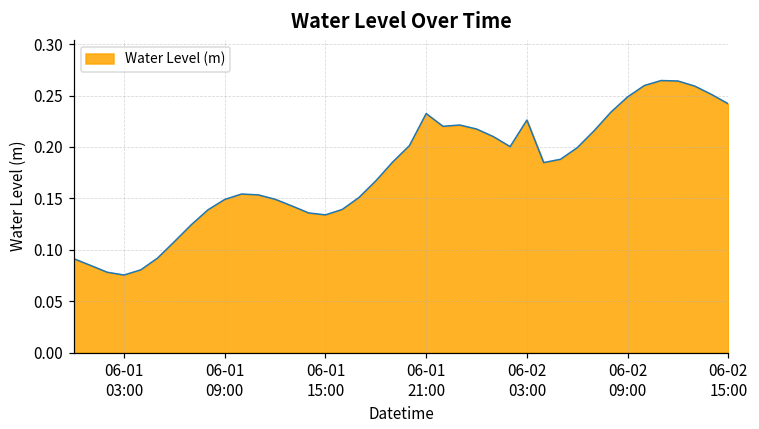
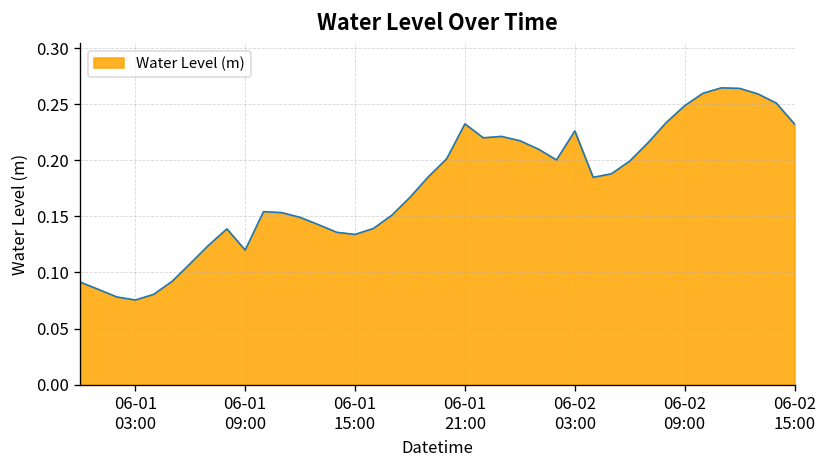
06-01 09:00: 0.15 -> 0.12
06-02 15:00: 0.24 -> 0.23
